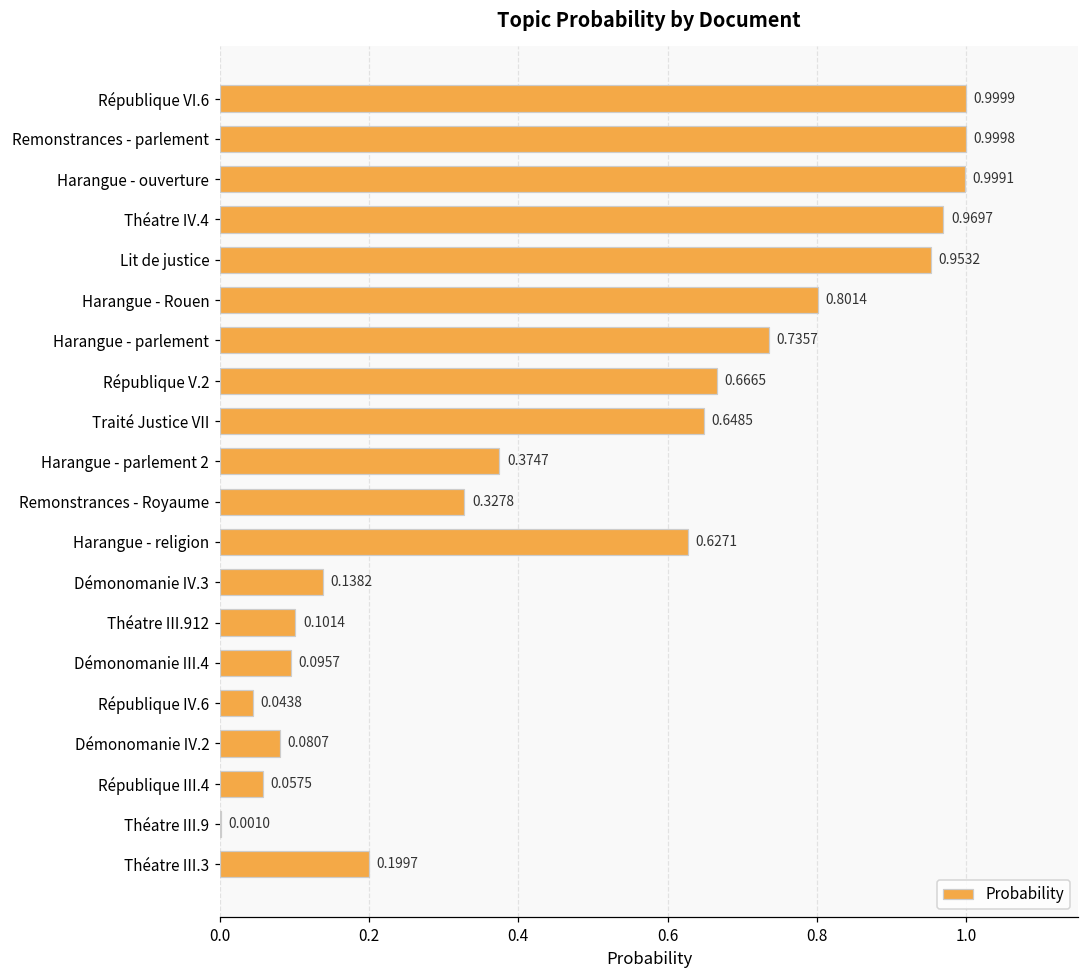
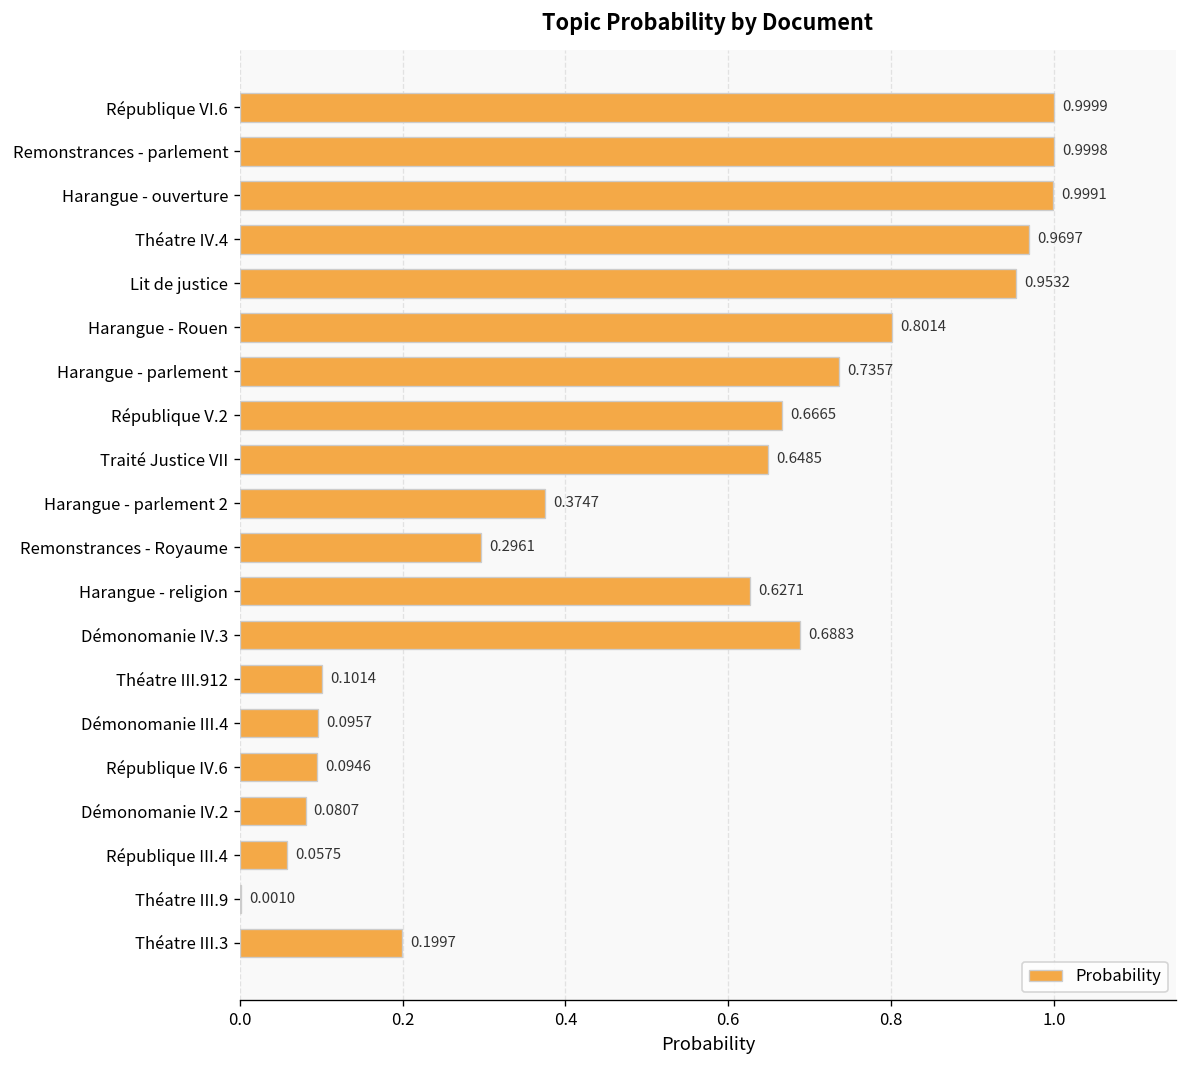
Remonstrances - Royaume: 0.3278 -> 0.2961
Démonomanie IV.3: 0.1382 -> 0.6883
République IV.6: 0.0438 -> 0.0946
